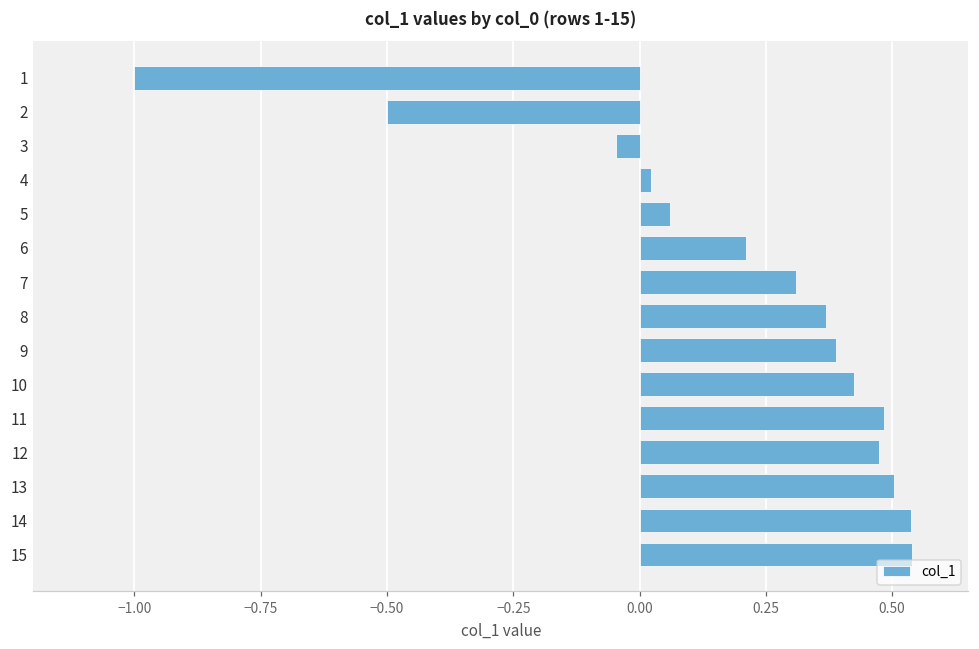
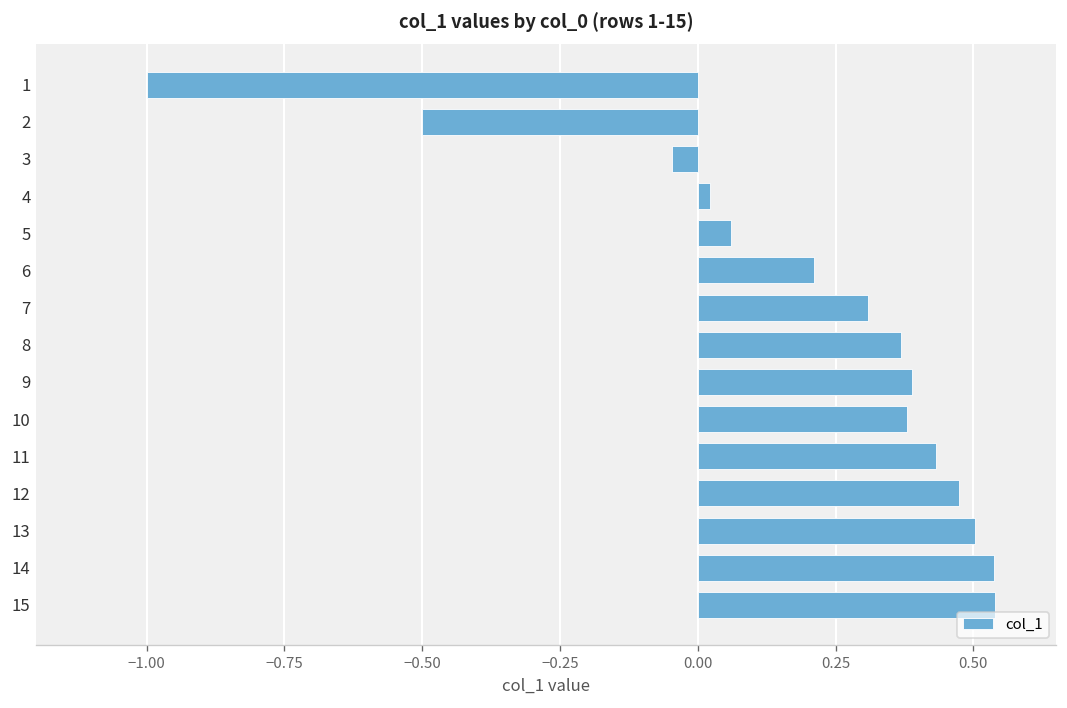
10: 0.43 -> 0.38
11: 0.48 -> 0.43
